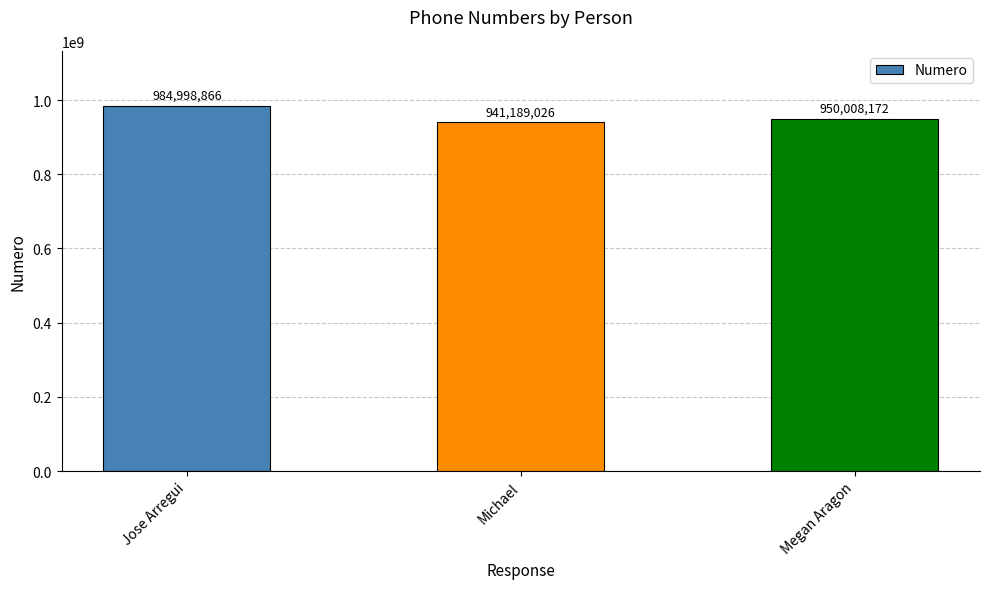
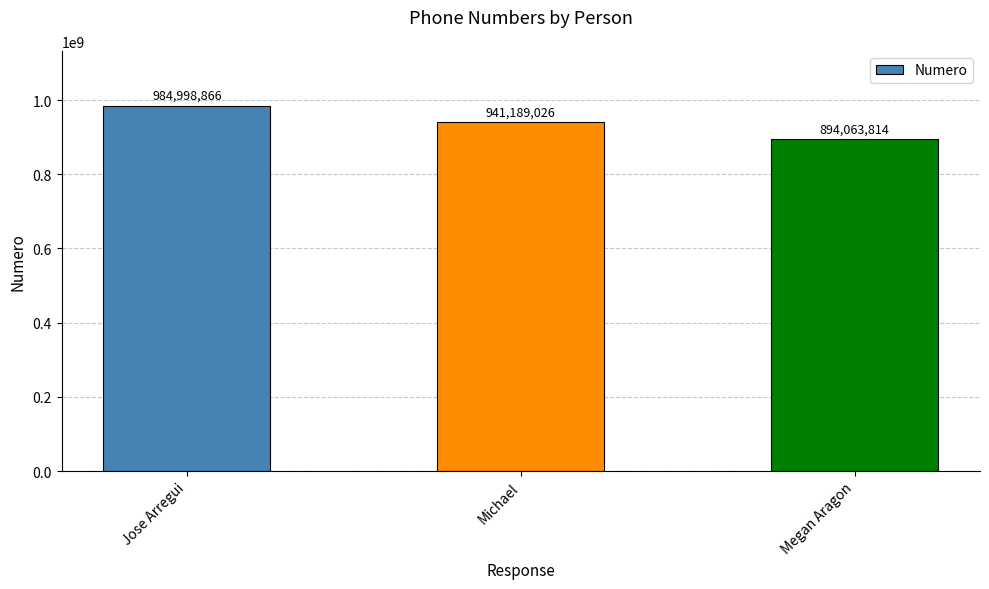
Megan Aragon: 950,008,172 -> 894,063,814
